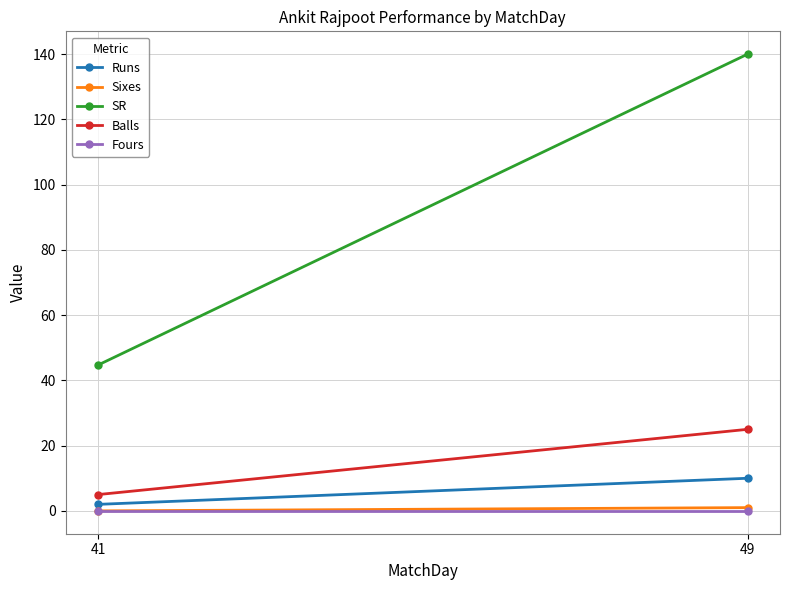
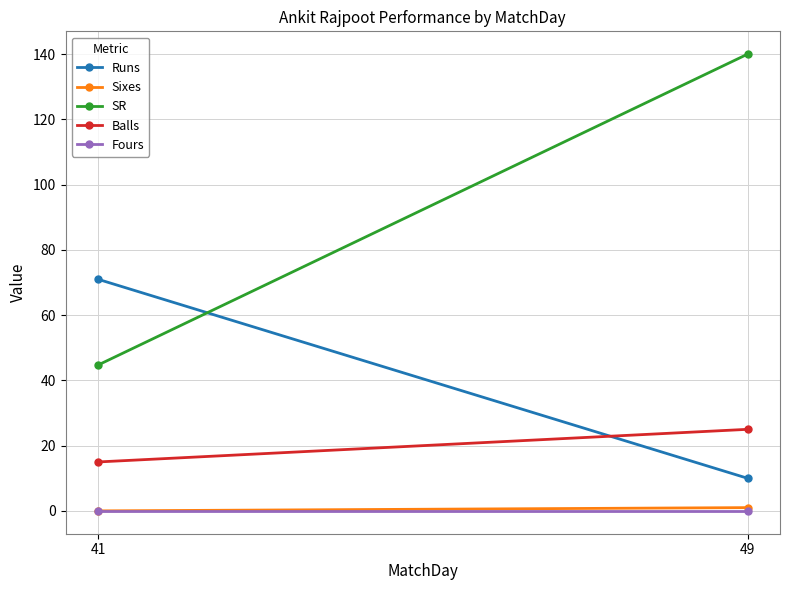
Runs, 41: 2 -> 71
Balls, 41: 5 -> 15
